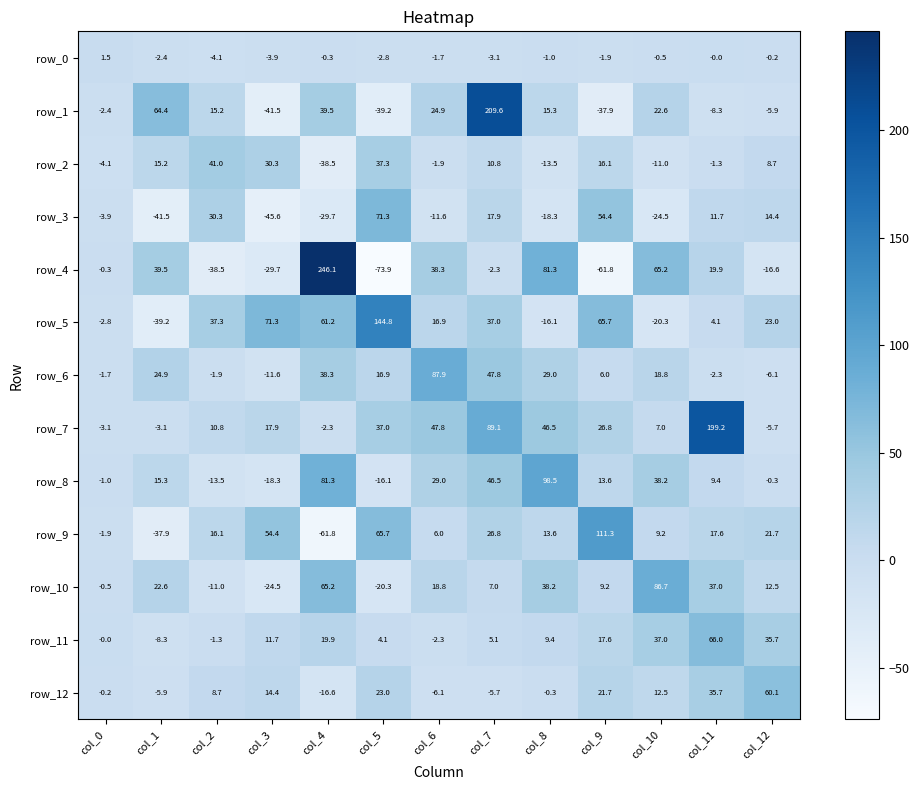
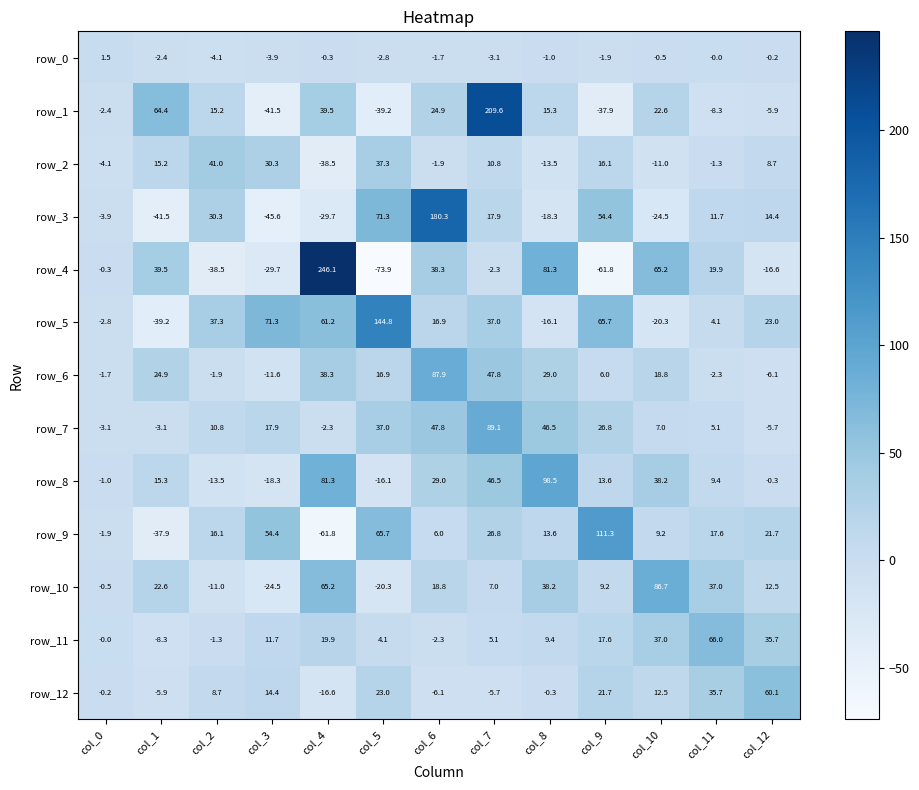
row_3, col_6: -11.6 -> 180.3
row_7, col_11: 199.2 -> 5.1
